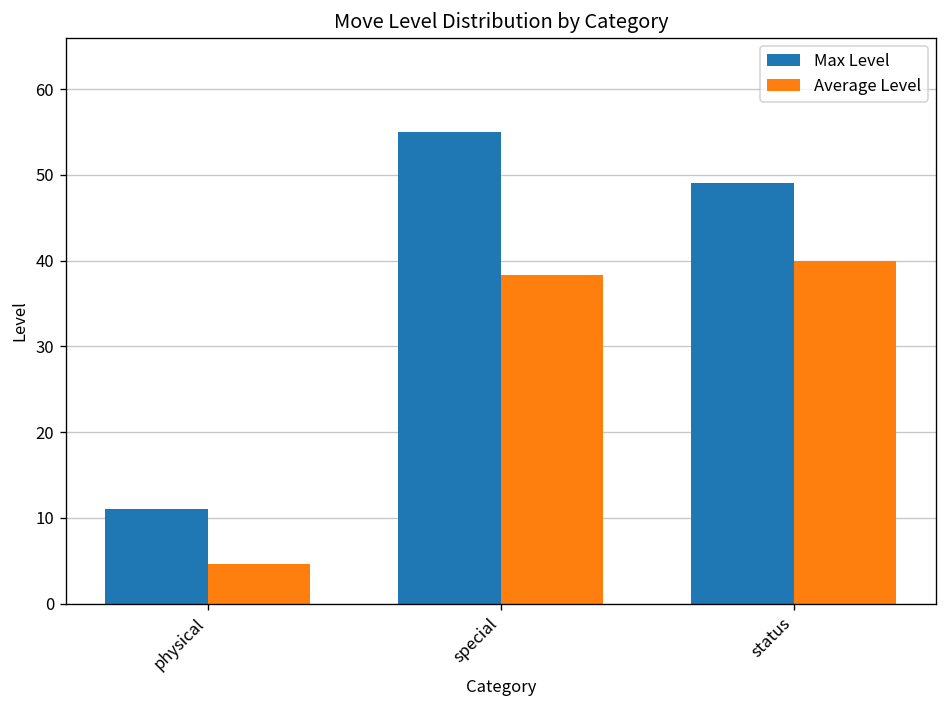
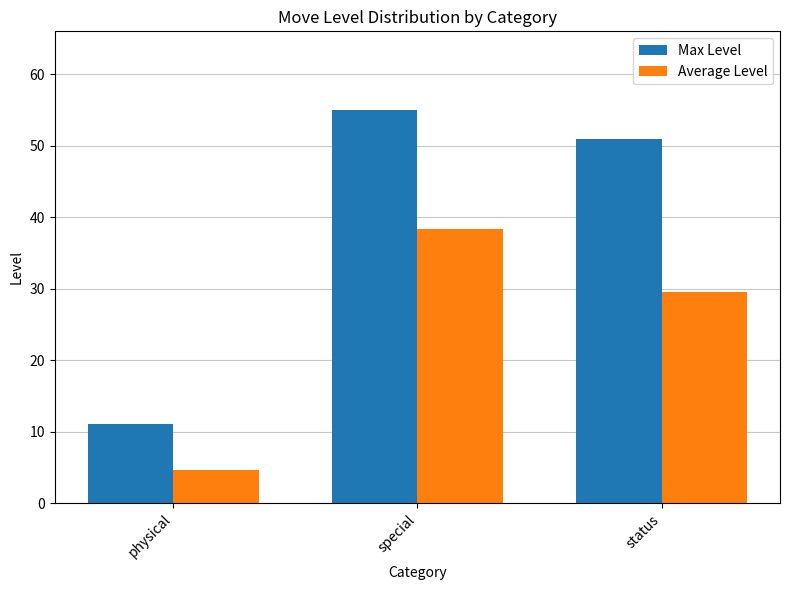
Max Level, status: 49 -> 51
Average Level, status: 40 -> 30
